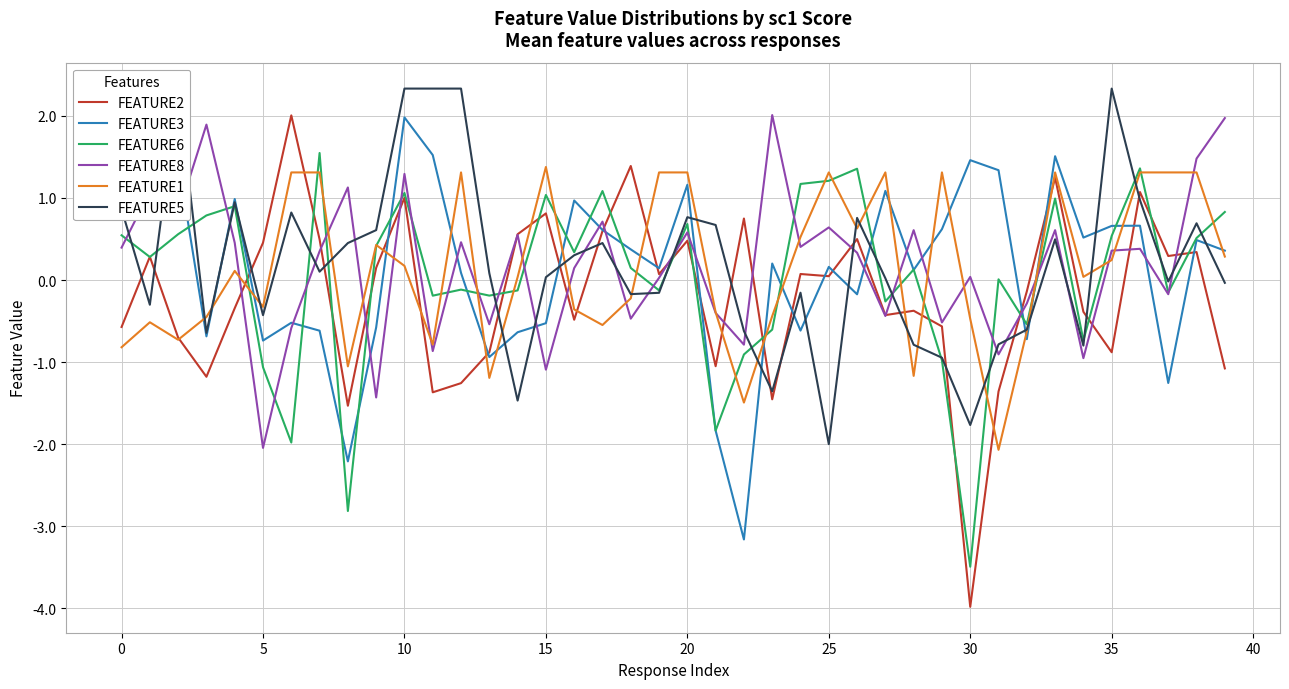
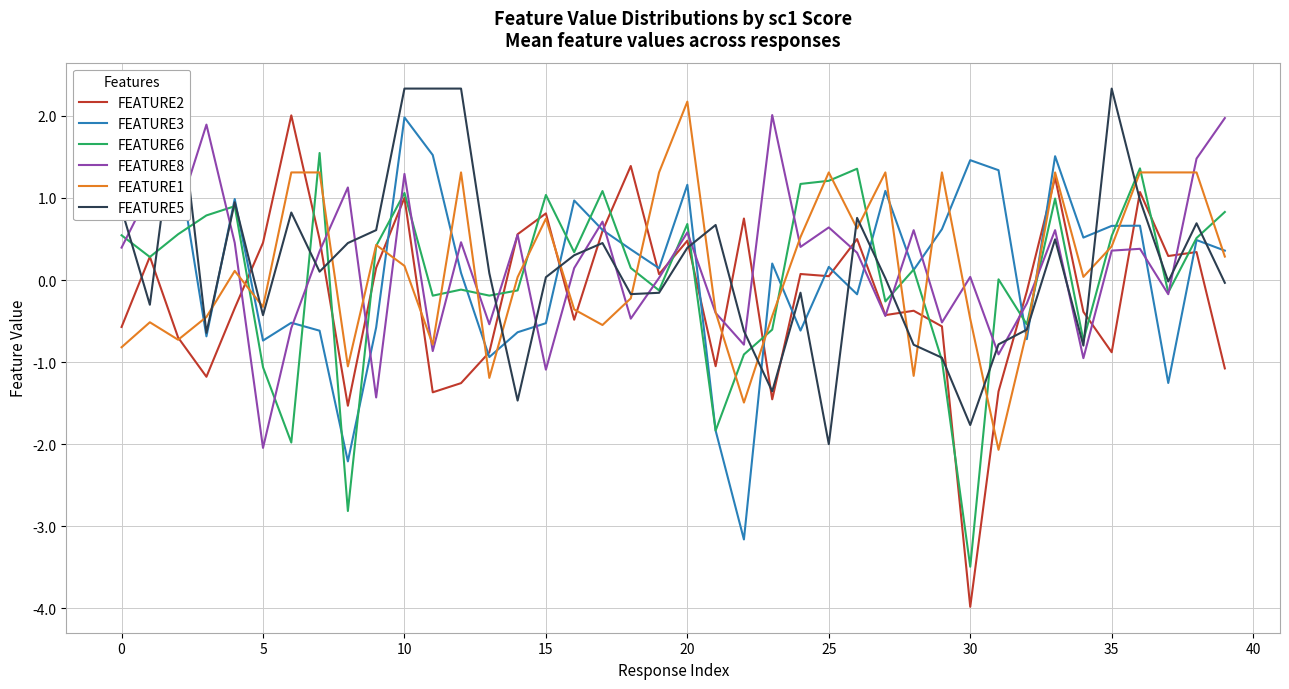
FEATURE1, 15: 1.4 -> 0.7
FEATURE1, 20: 1.3 -> 2.2
FEATURE5, 20: 0.8 -> 0.4
FEATURE1, 35: 0.2 -> 0.4
